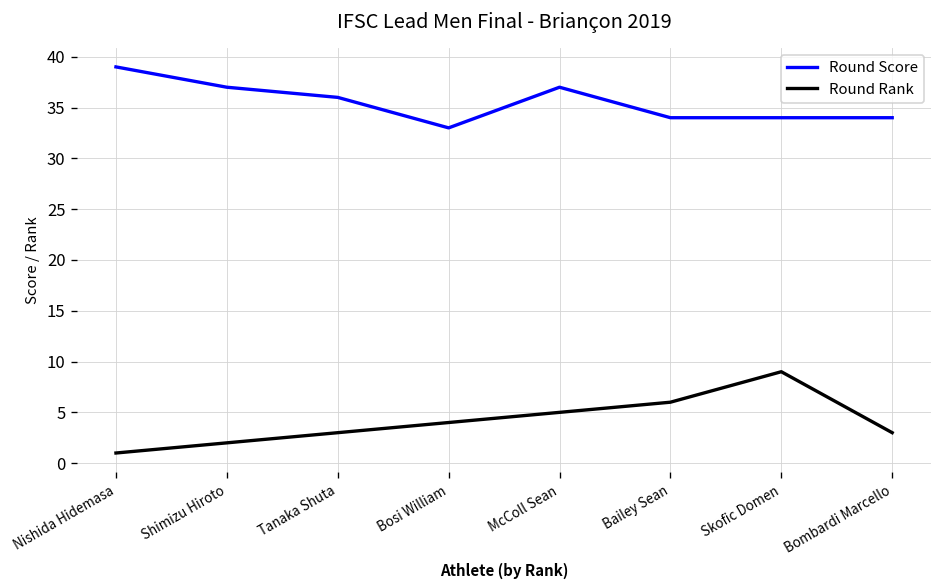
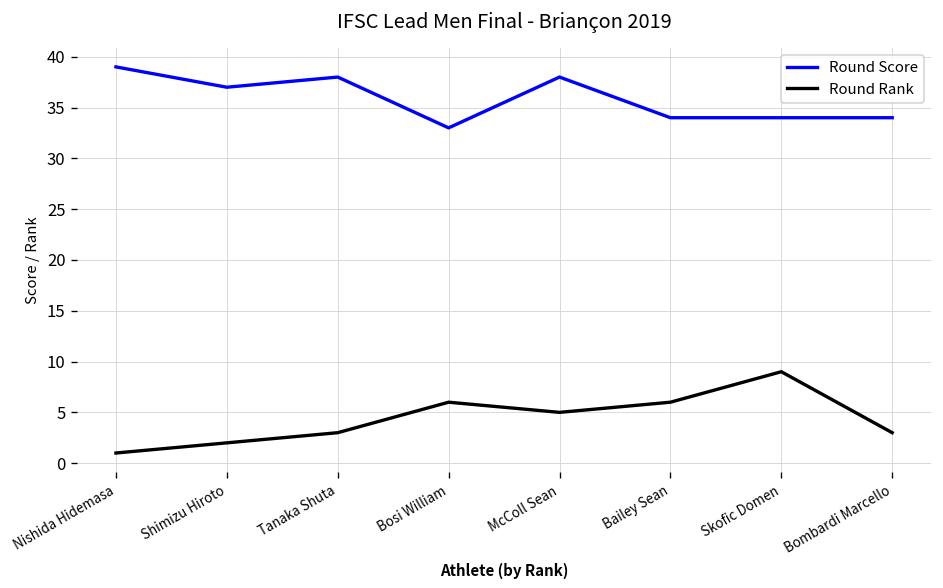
Round Score, Tanaka Shuta: 36 -> 38
Round Rank, Bosi William: 4 -> 6
Round Score, McColl Sean: 37 -> 38
